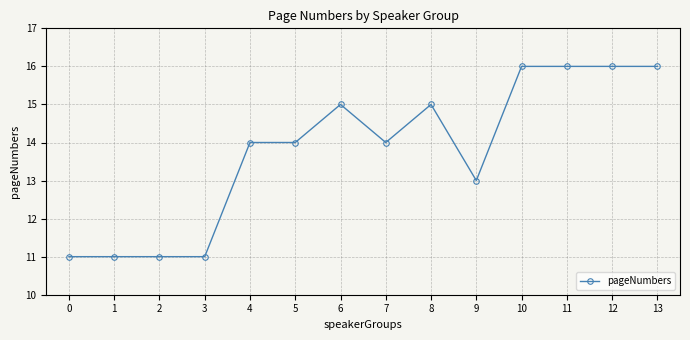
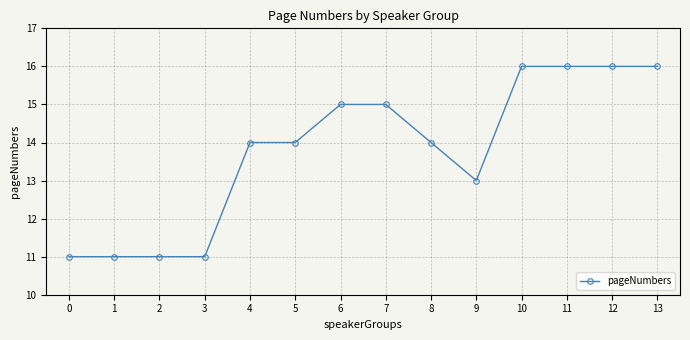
7: 14 -> 15
8: 15 -> 14
